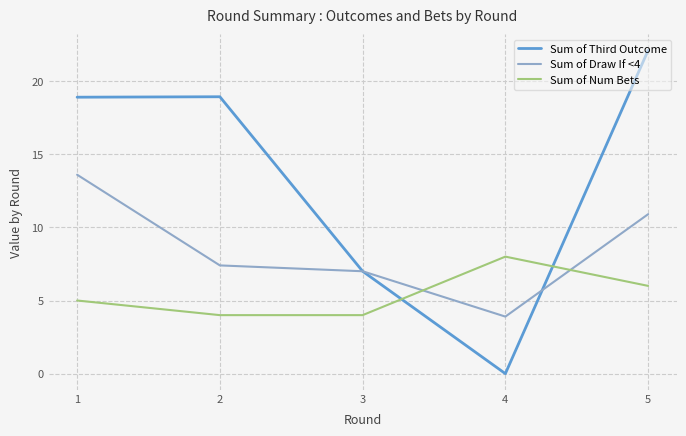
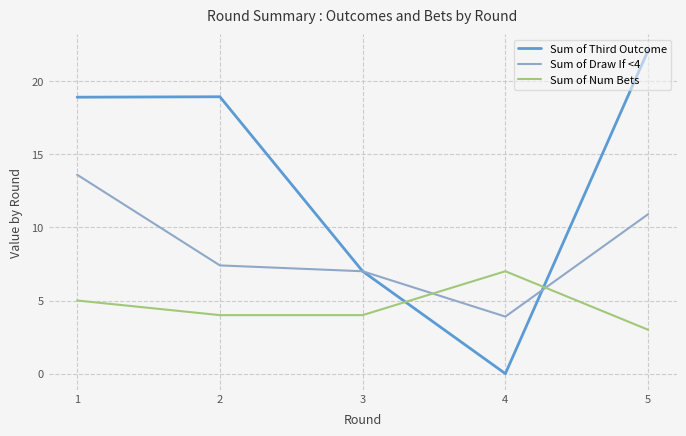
Sum of Num Bets, 4: 8 -> 7
Sum of Num Bets, 5: 6 -> 3
